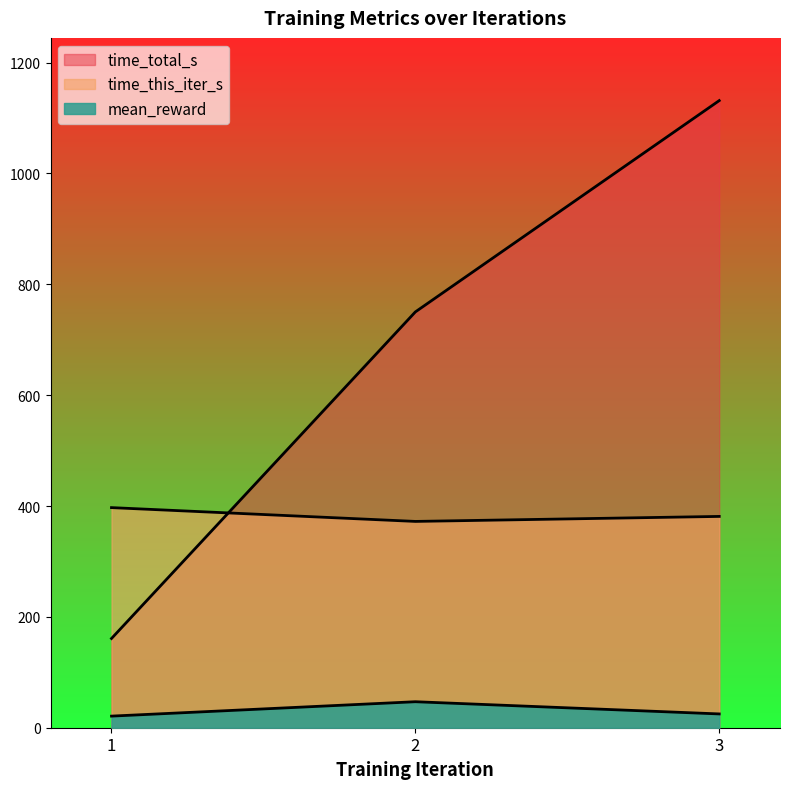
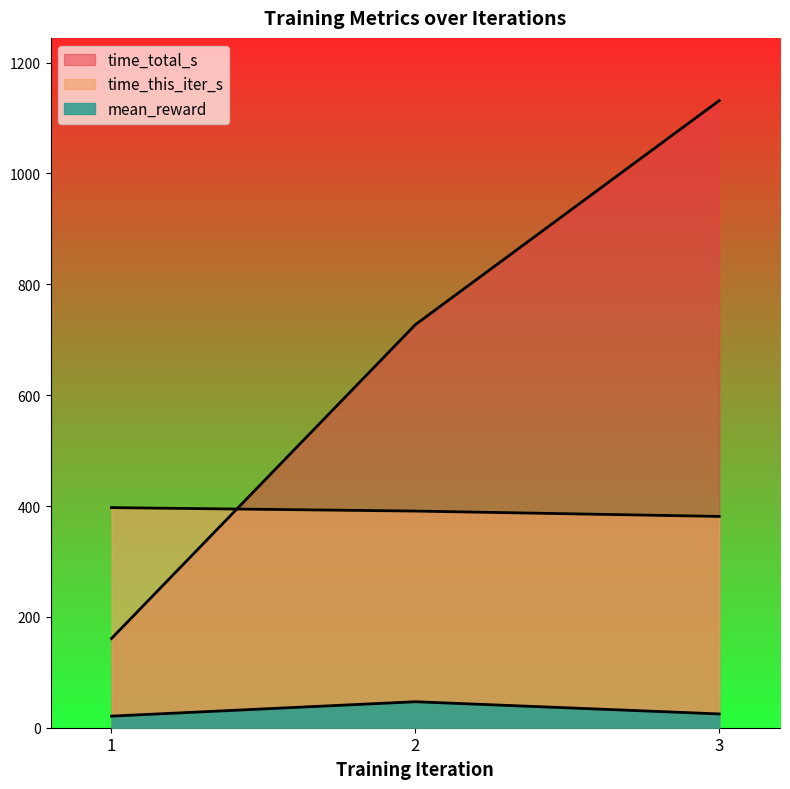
time_total_s, 2: 750 -> 730
time_this_iter_s, 2: 370 -> 390
